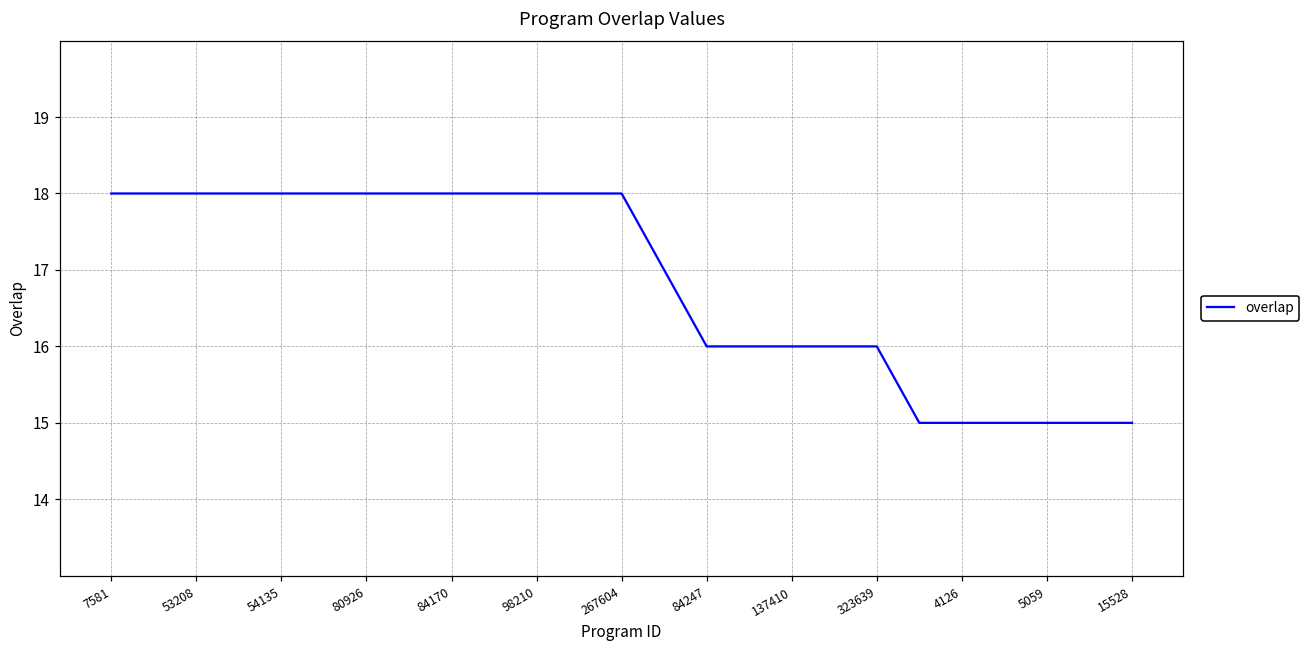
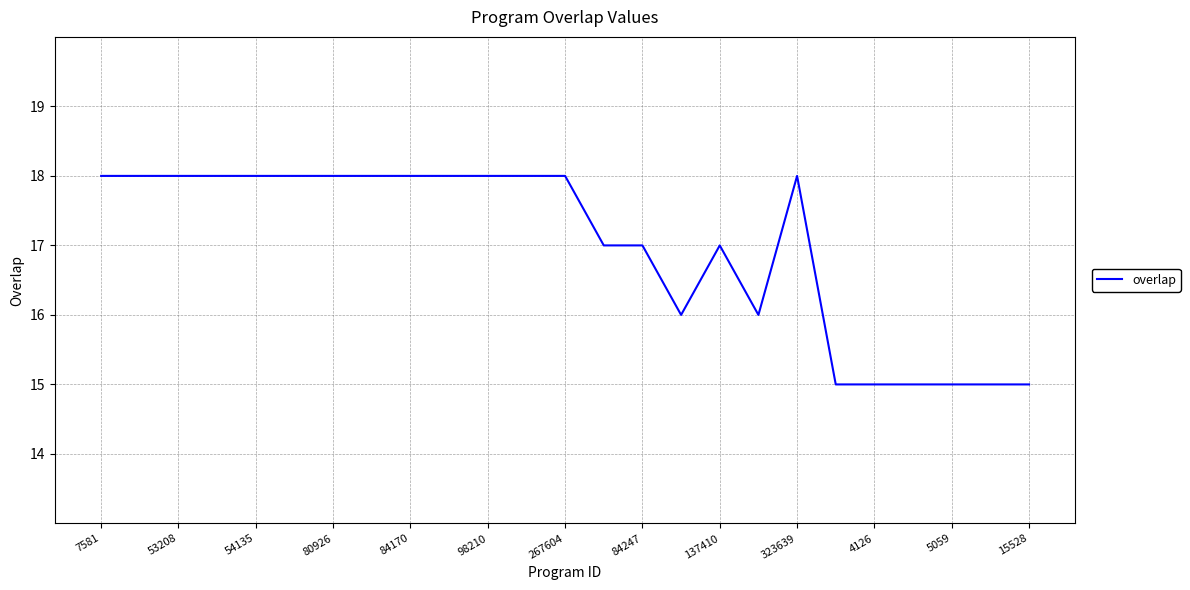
84247: 16 -> 17
137410: 16 -> 17
323639: 16 -> 18
